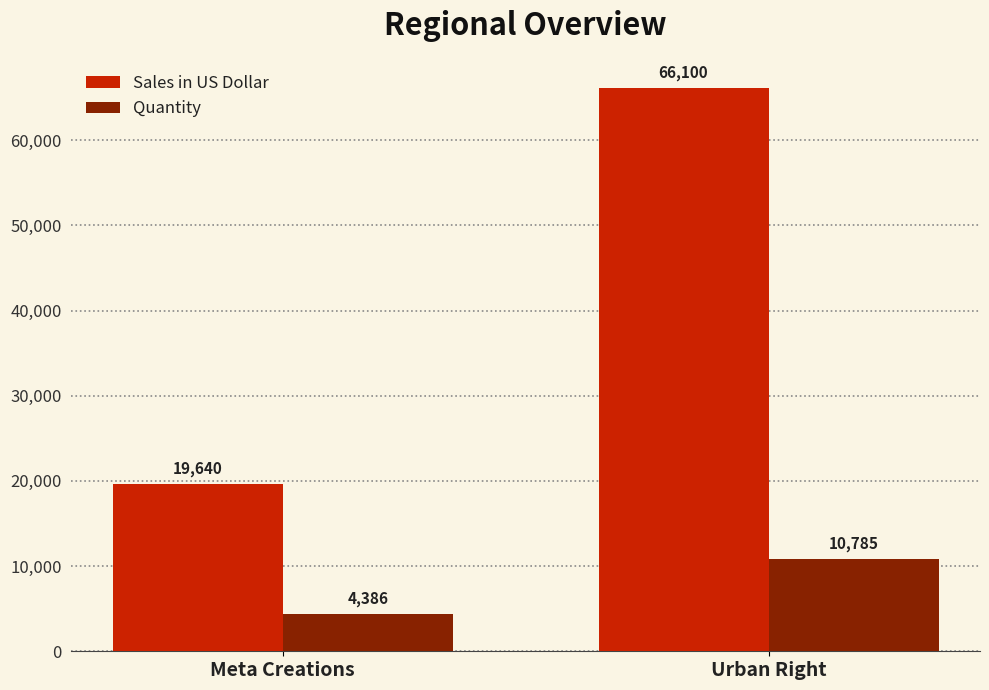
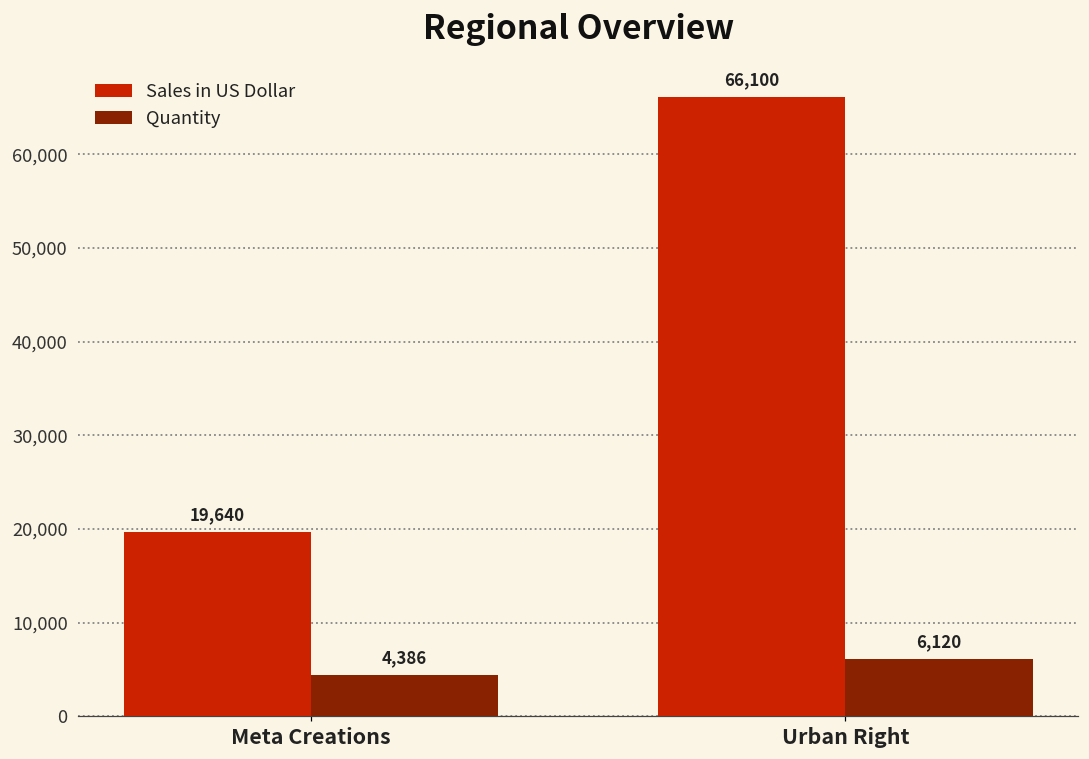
Quantity, Urban Right: 10,785 -> 6,120
